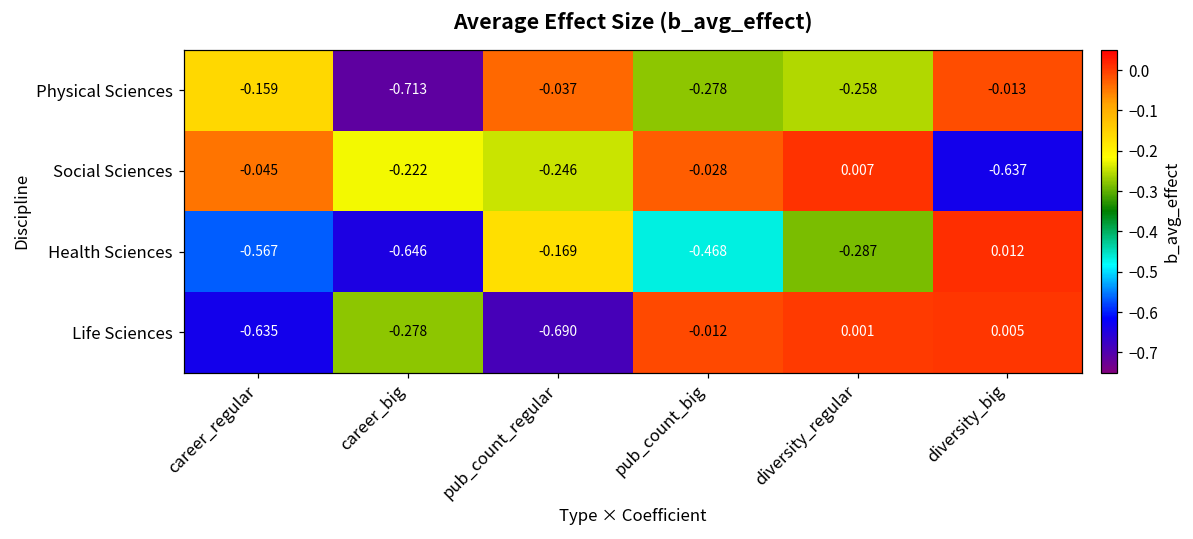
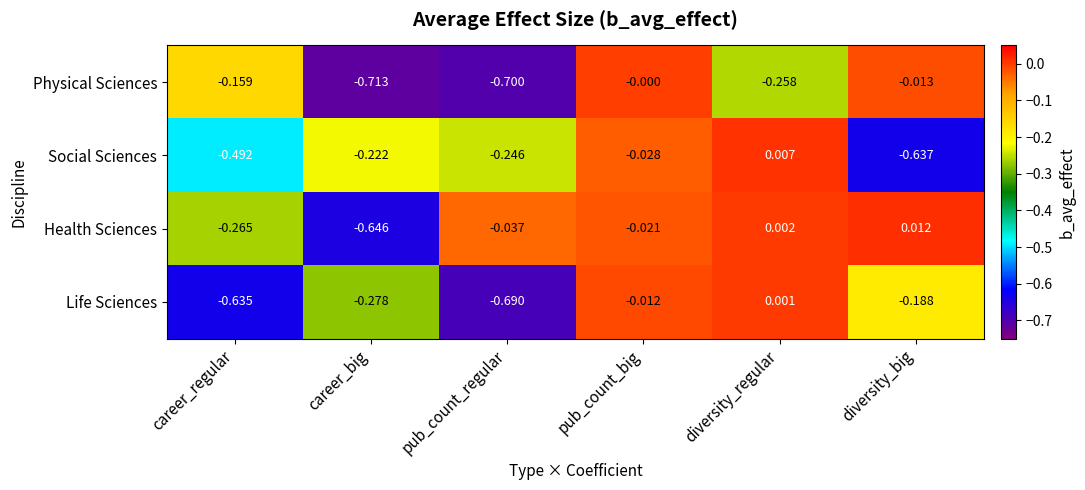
Physical Sciences, pub_count_regular: -0.037 -> -0.700
Physical Sciences, pub_count_big: -0.278 -> -0.000
Social Sciences, career_regular: -0.045 -> -0.492
Health Sciences, career_regular: -0.567 -> -0.265
Health Sciences, pub_count_regular: -0.169 -> -0.037
Health Sciences, pub_count_big: -0.468 -> -0.021
Health Sciences, diversity_regular: -0.287 -> 0.002
Life Sciences, diversity_big: 0.005 -> -0.188
